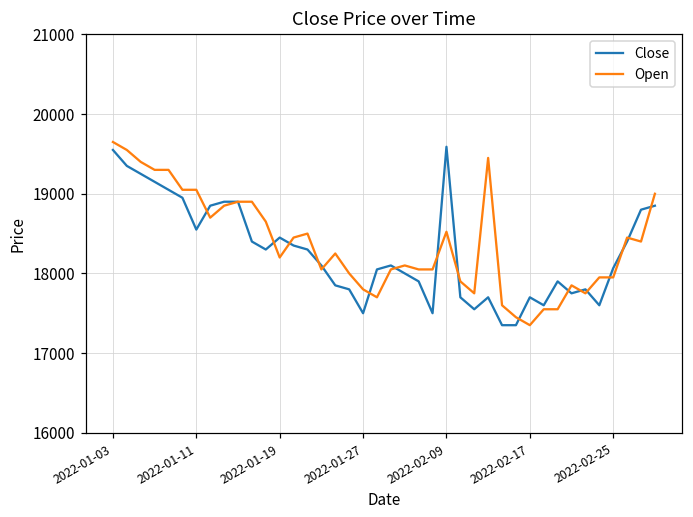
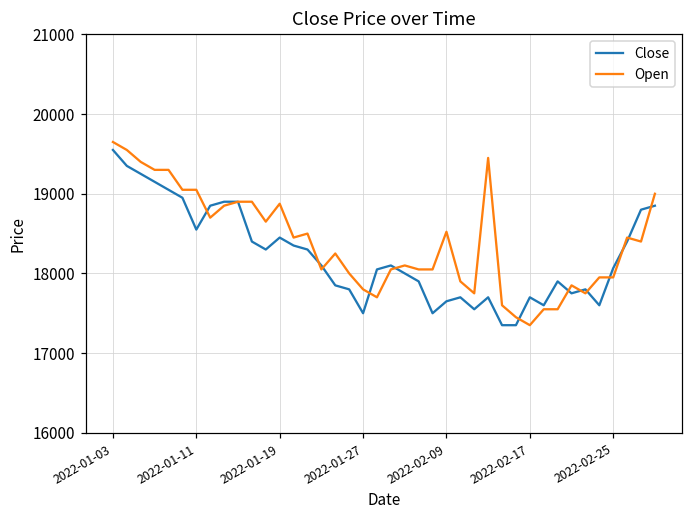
Open, 2022-01-19: 18200 -> 18900
Close, 2022-02-09: 19600 -> 17700
